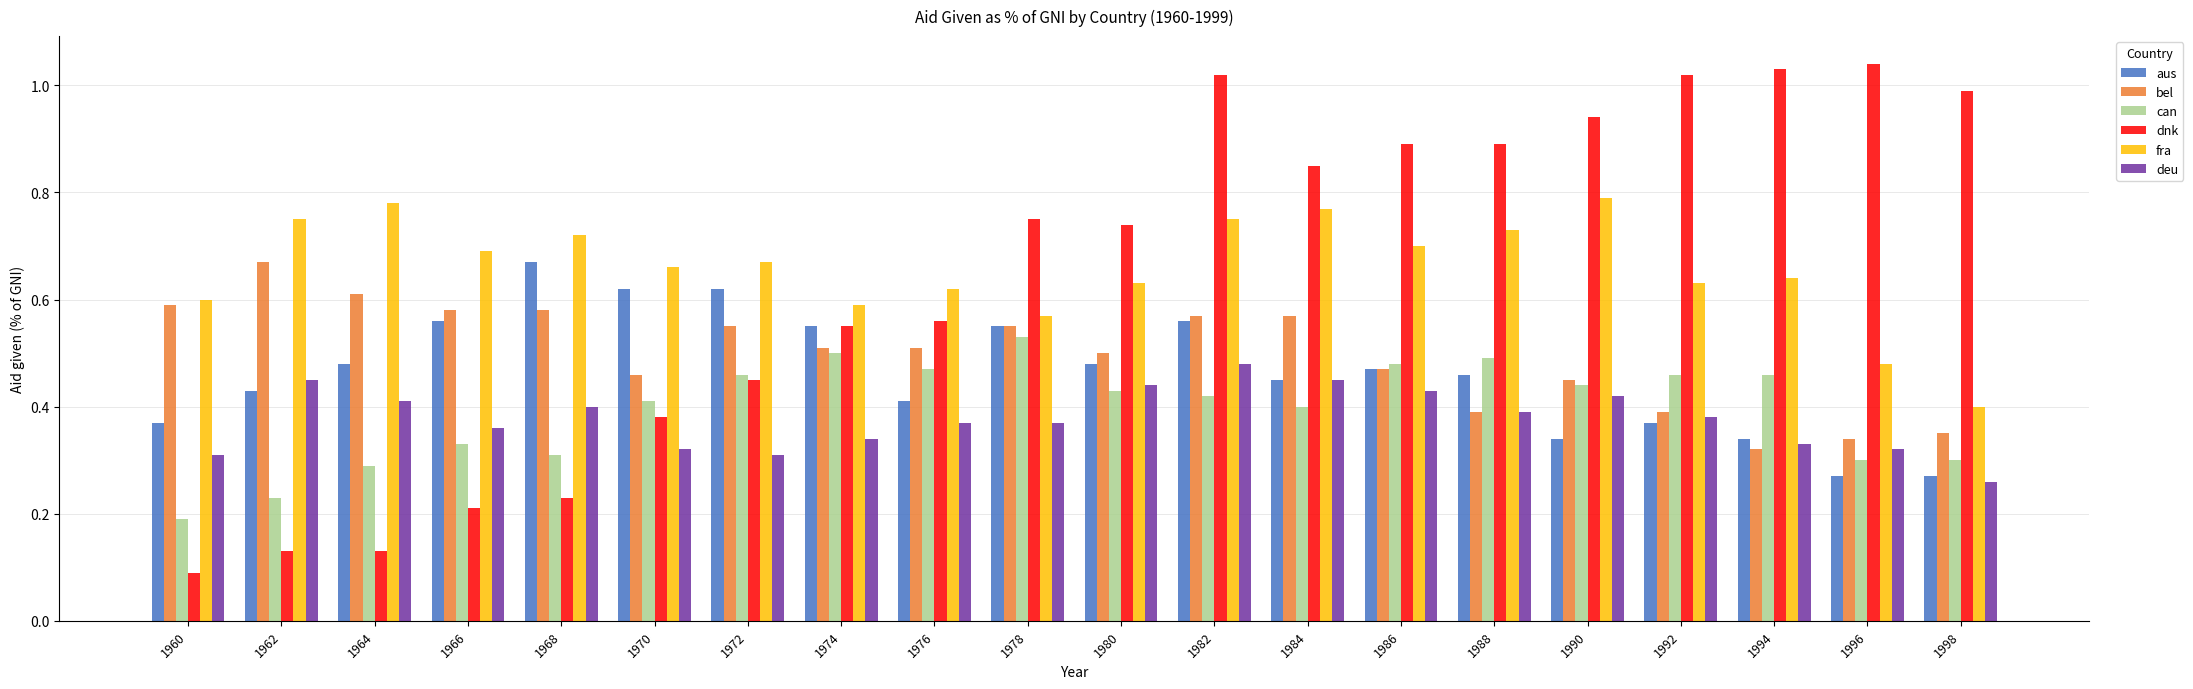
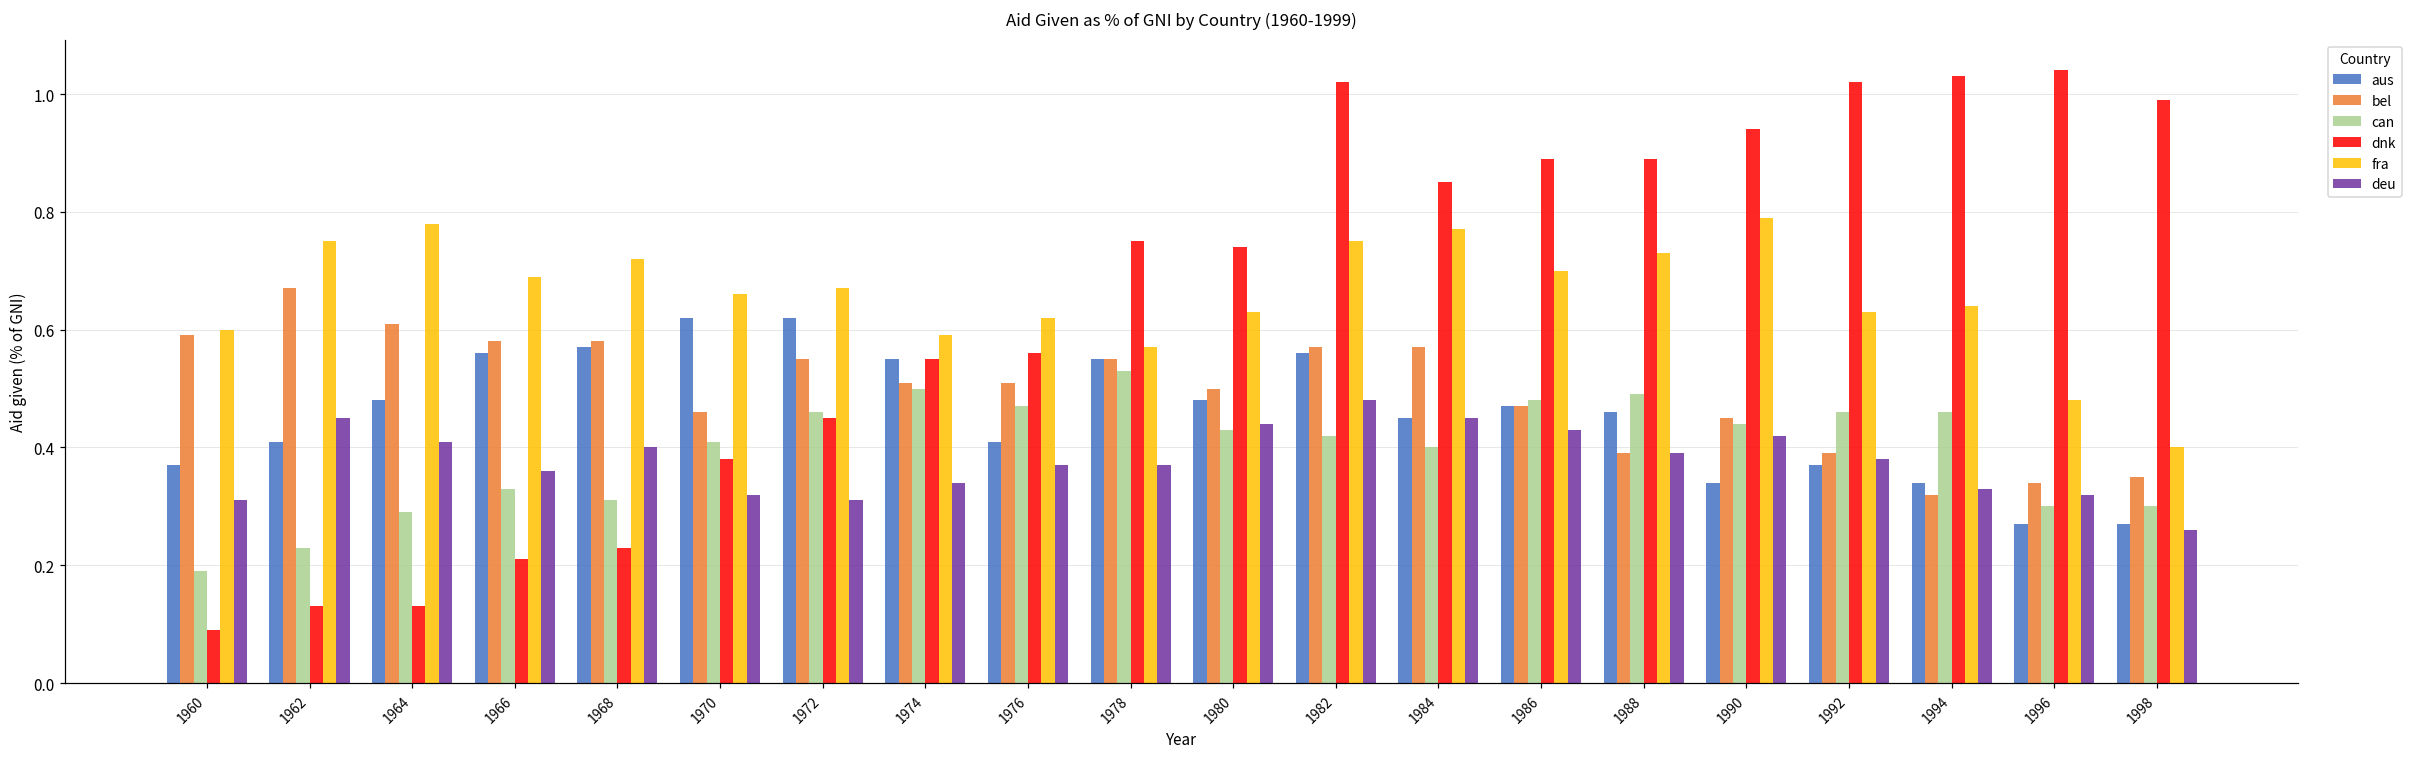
aus, 1962: 0.43 -> 0.41
aus, 1968: 0.67 -> 0.57
